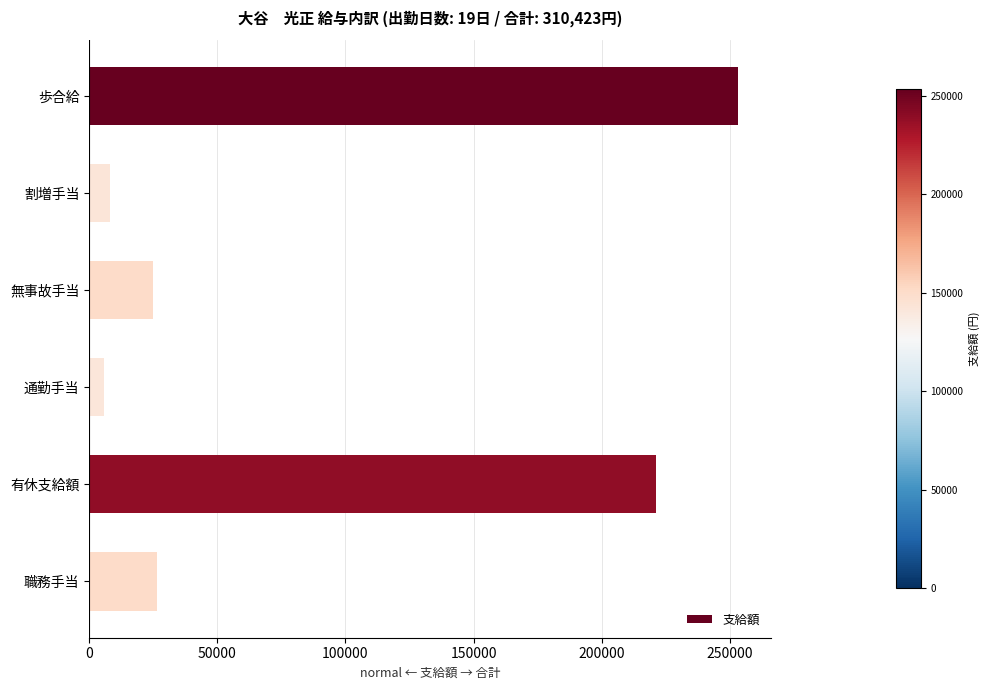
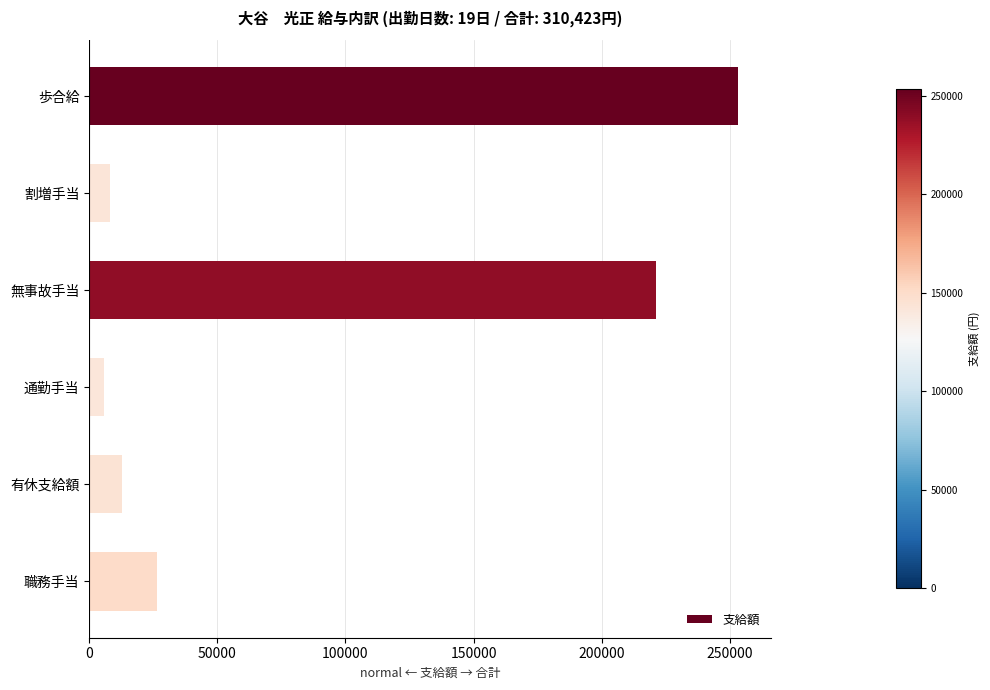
無事故手当: 25000 -> 221000
有休支給額: 221000 -> 13000
